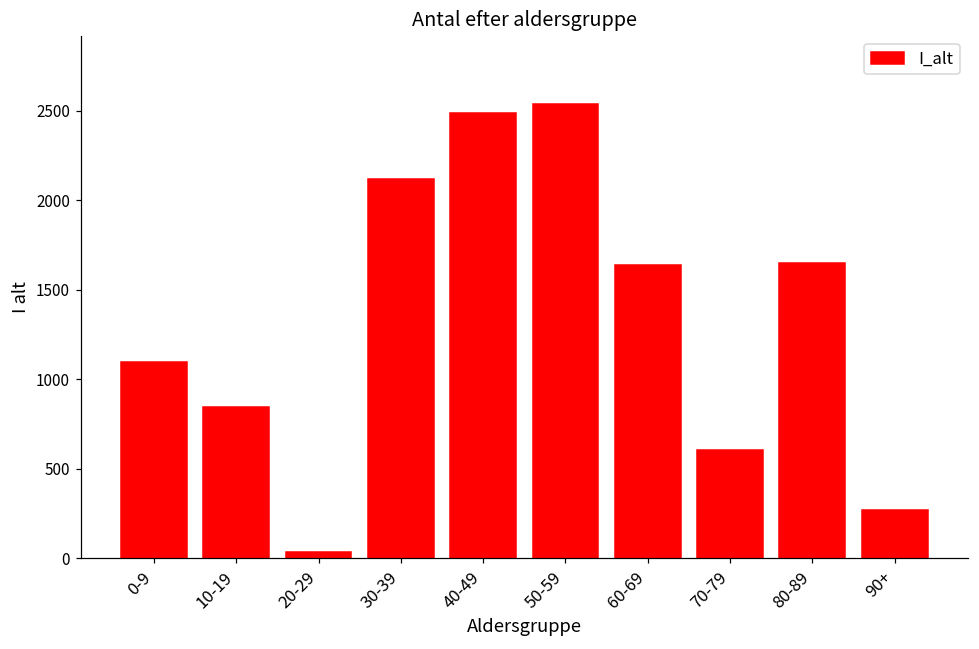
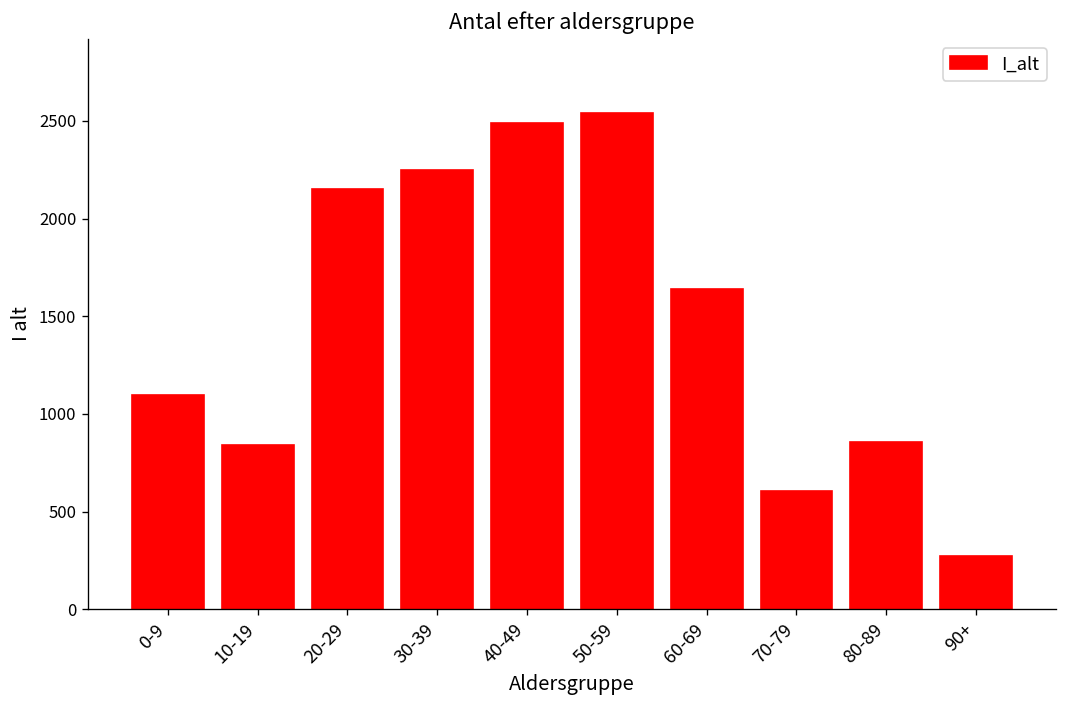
20-29: 40 -> 2150
30-39: 2120 -> 2250
80-89: 1650 -> 860
